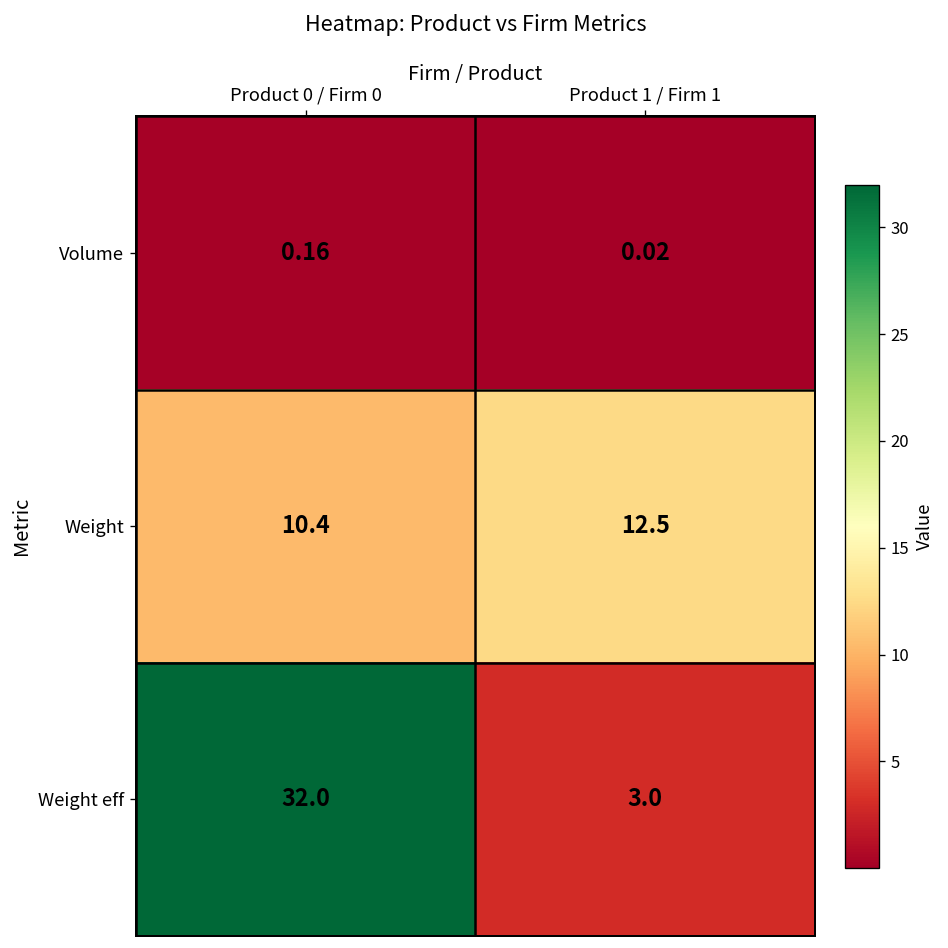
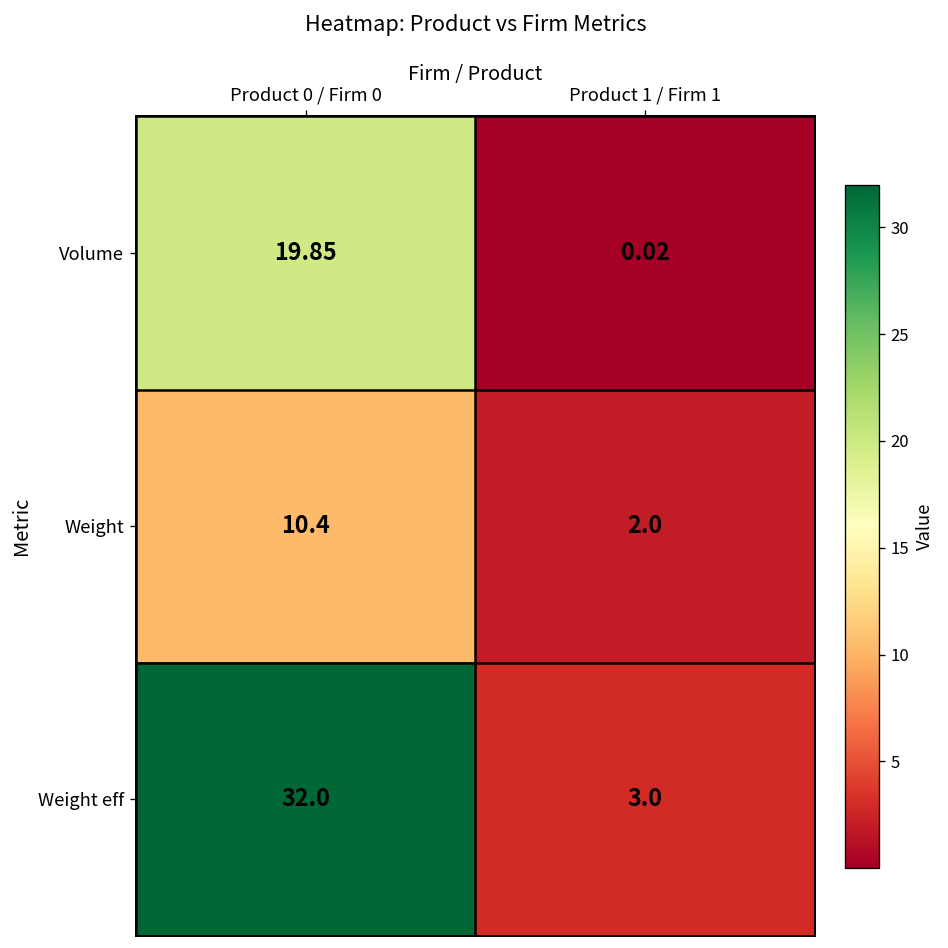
Volume, Product 0 / Firm 0: 0.16 -> 19.85
Weight, Product 1 / Firm 1: 12.5 -> 2.0
